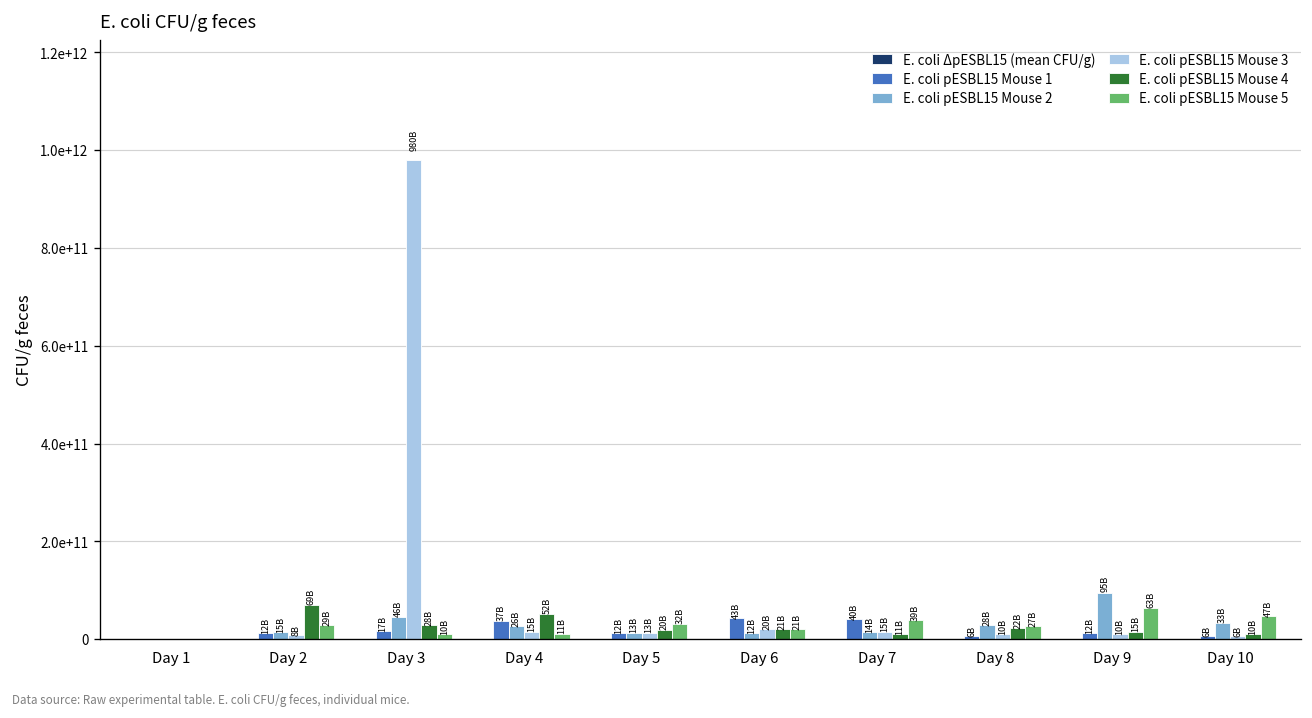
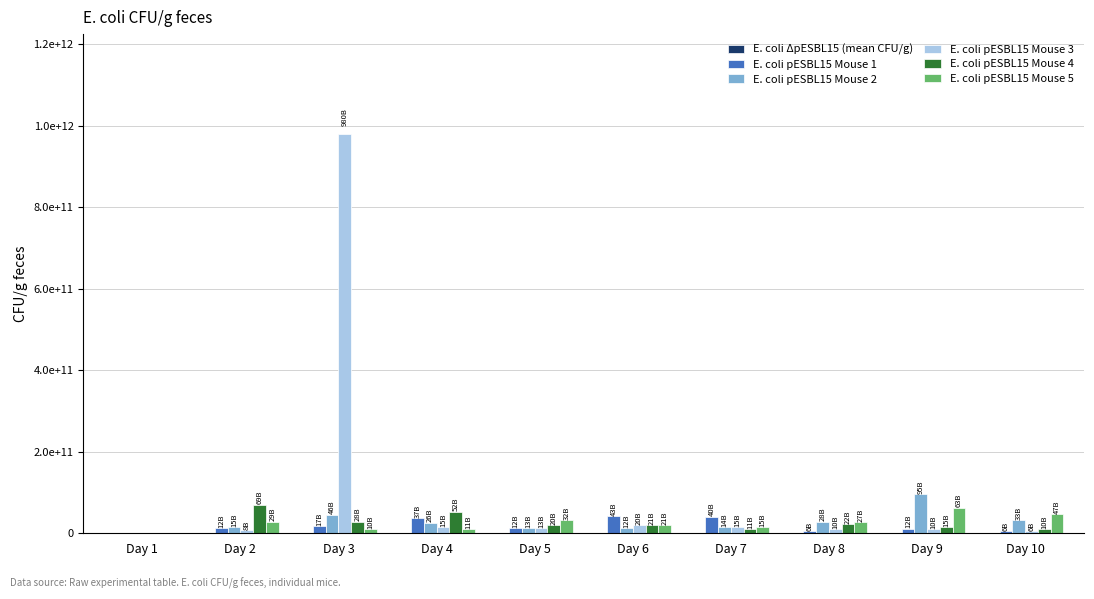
E. coli pESBL15 Mouse 5, Day 7: 39B -> 15B
